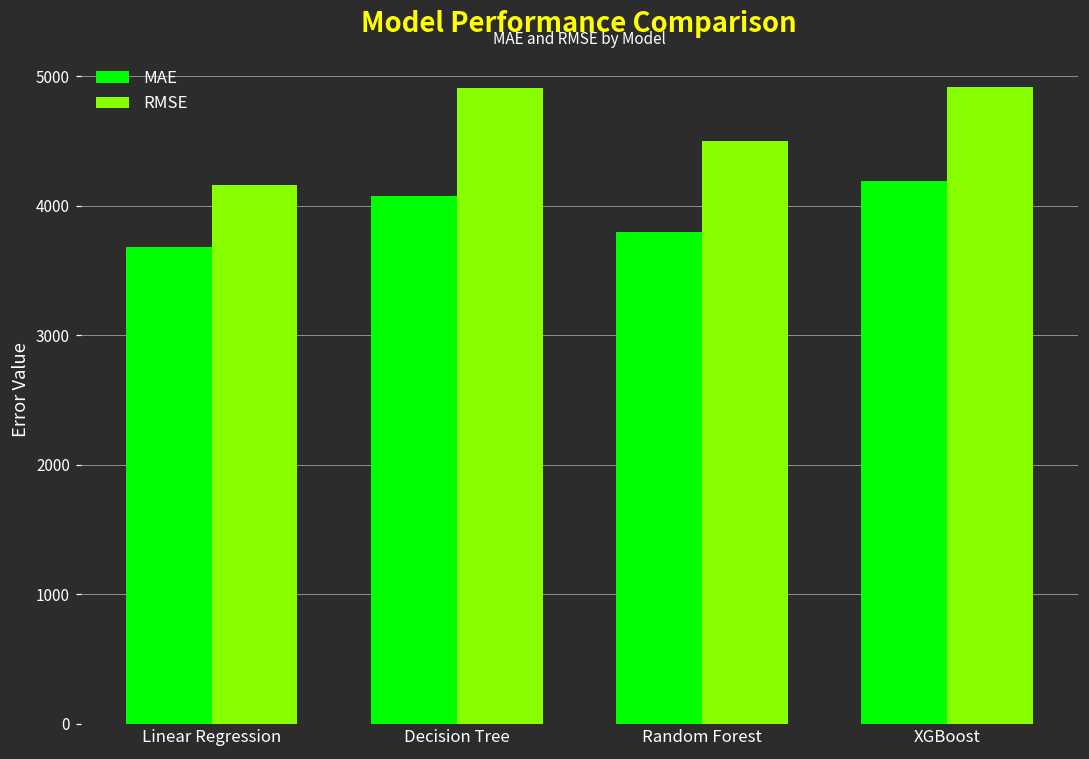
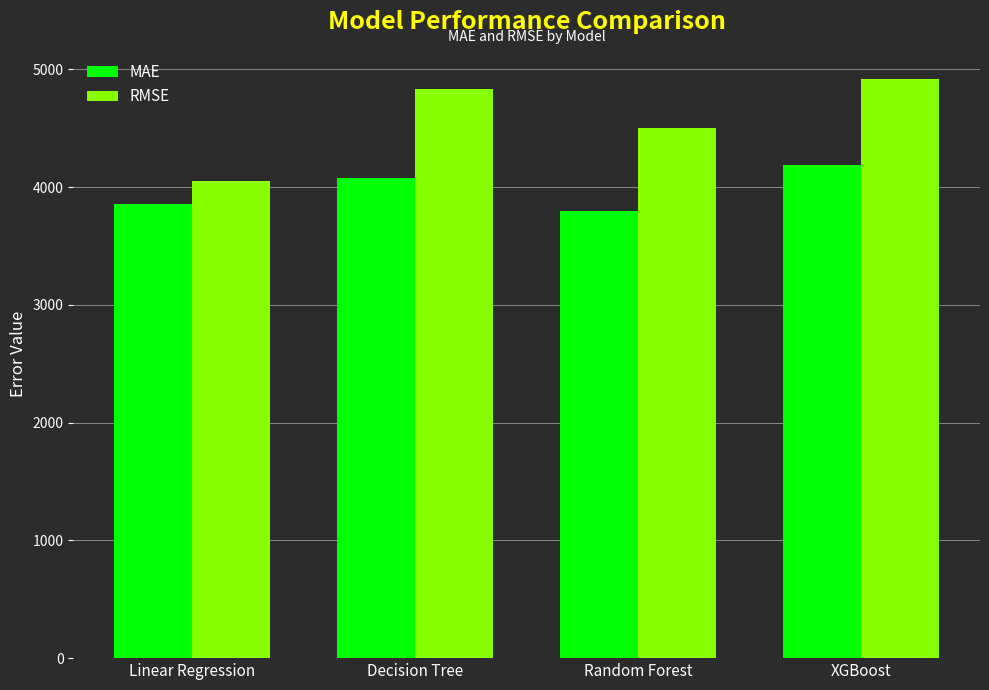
MAE, Linear Regression: 3680 -> 3860
RMSE, Linear Regression: 4160 -> 4050
RMSE, Decision Tree: 4910 -> 4840
